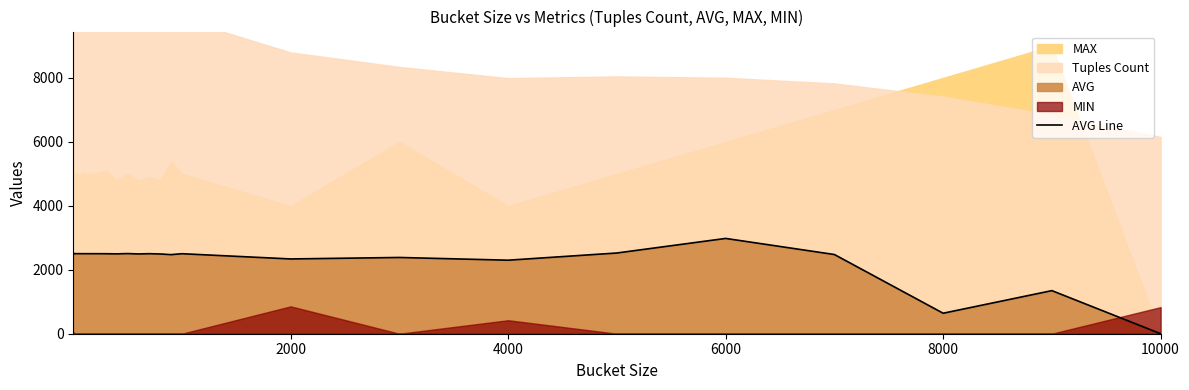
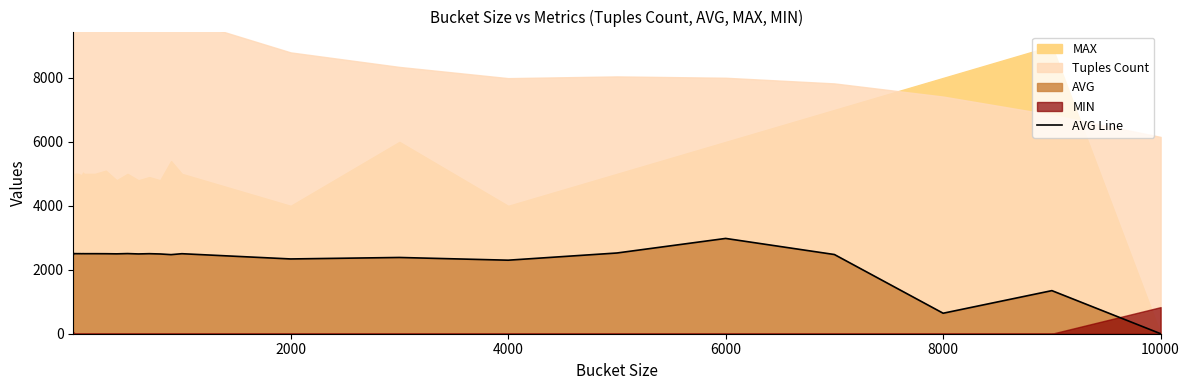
MIN, 2000: 900 -> 0
MIN, 4000: 400 -> 0
